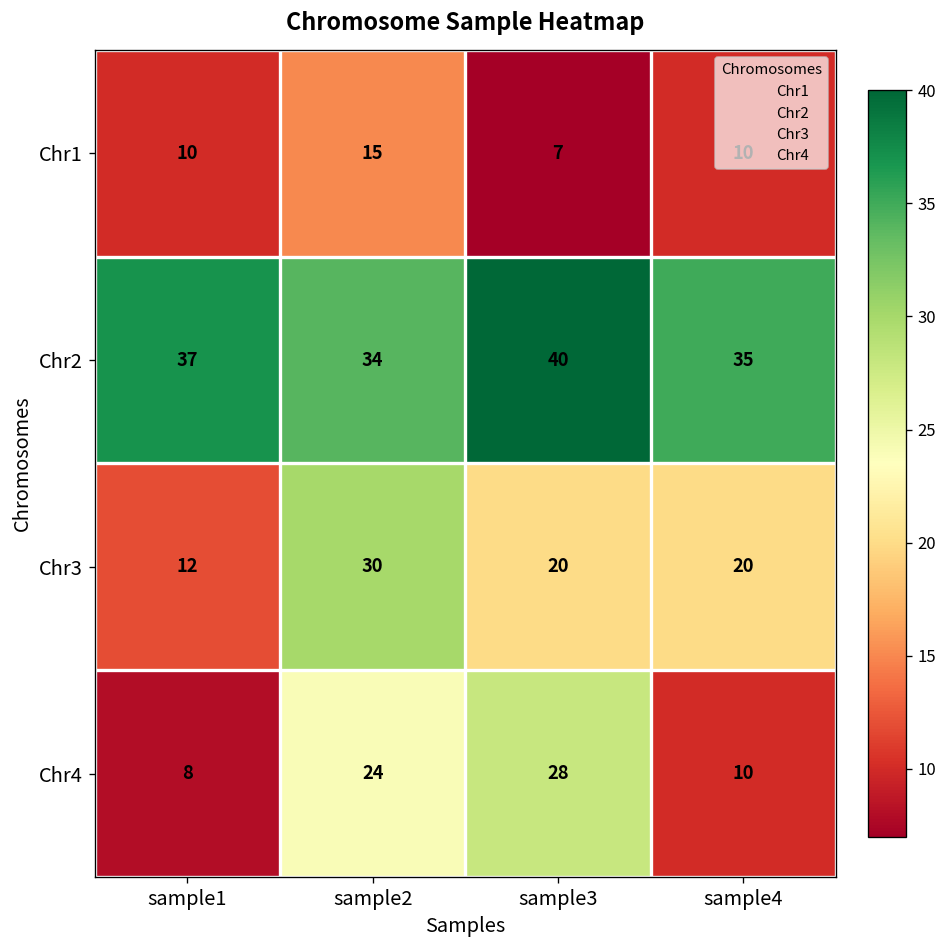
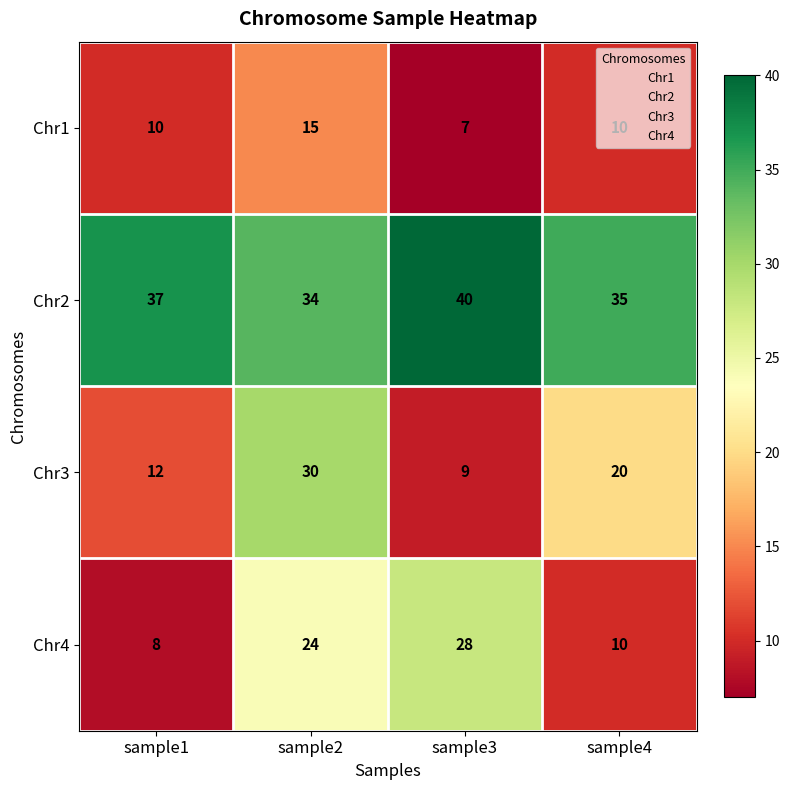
Chr3, sample3: 20 -> 9
